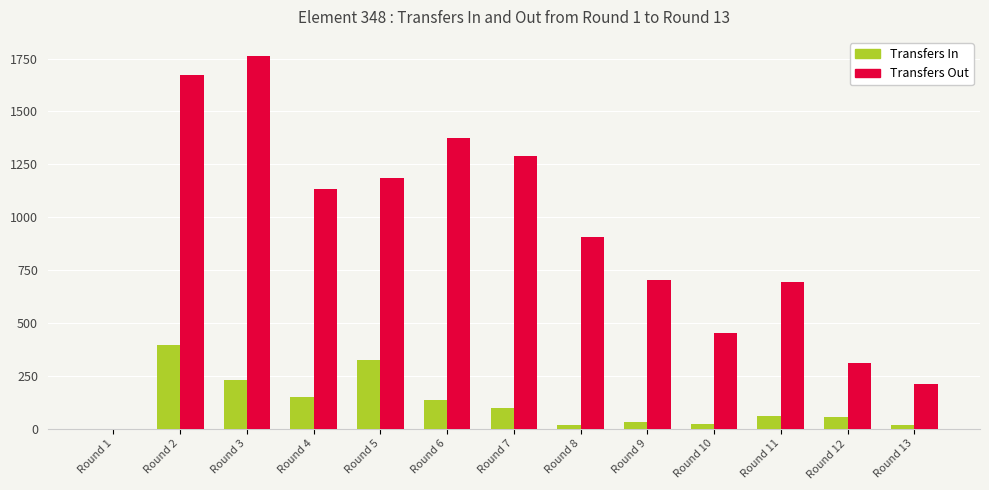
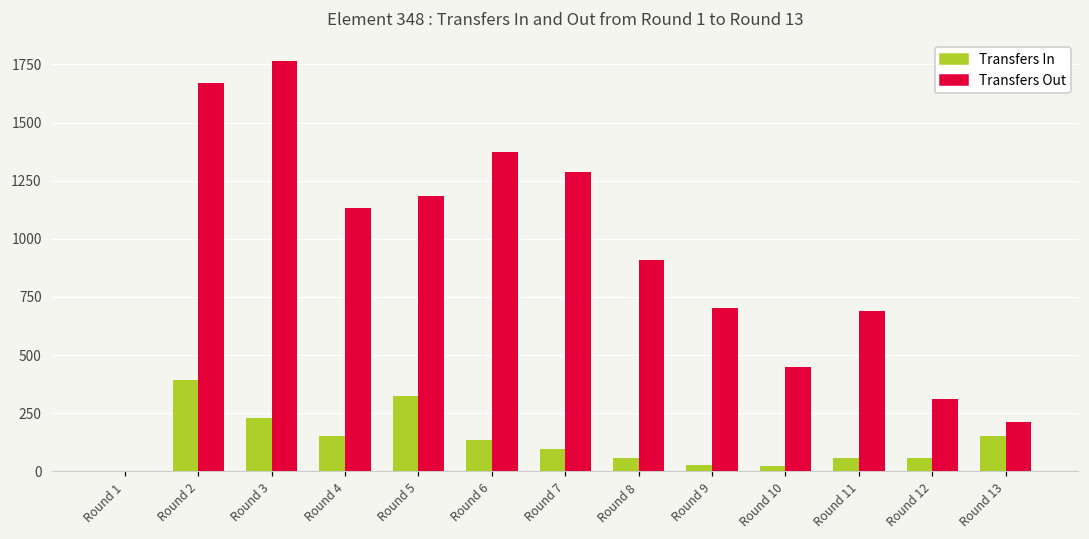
Transfers In, Round 8: 20 -> 60
Transfers In, Round 13: 20 -> 150
